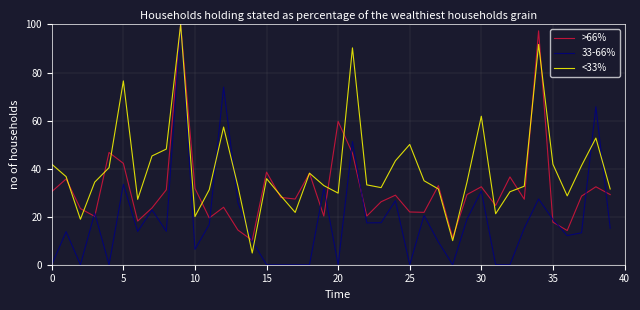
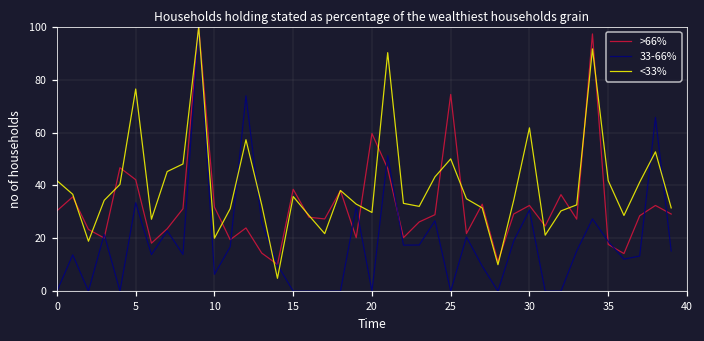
>66%, 25: 22 -> 74
